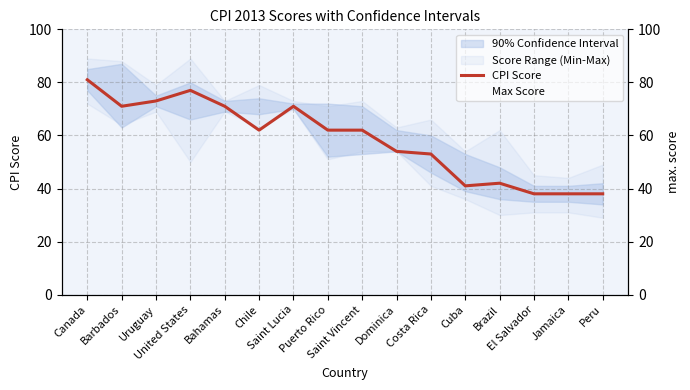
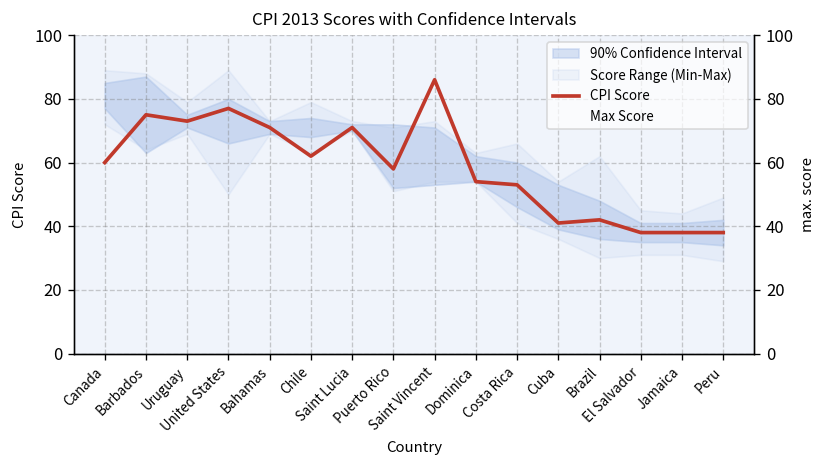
CPI Score, Canada: 81 -> 60
CPI Score, Barbados: 71 -> 75
CPI Score, Puerto Rico: 62 -> 58
CPI Score, Saint Vincent: 62 -> 86
